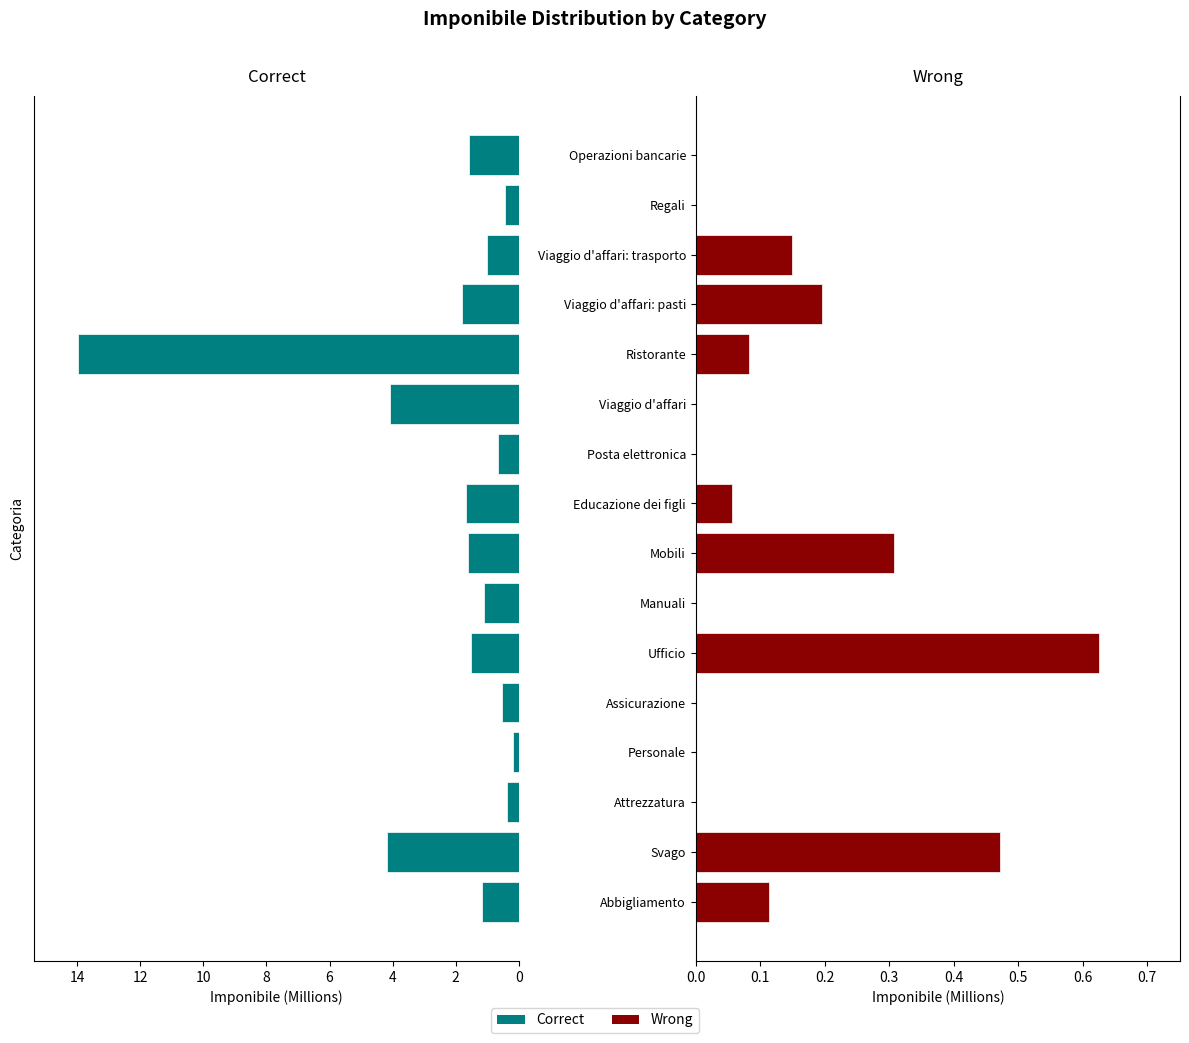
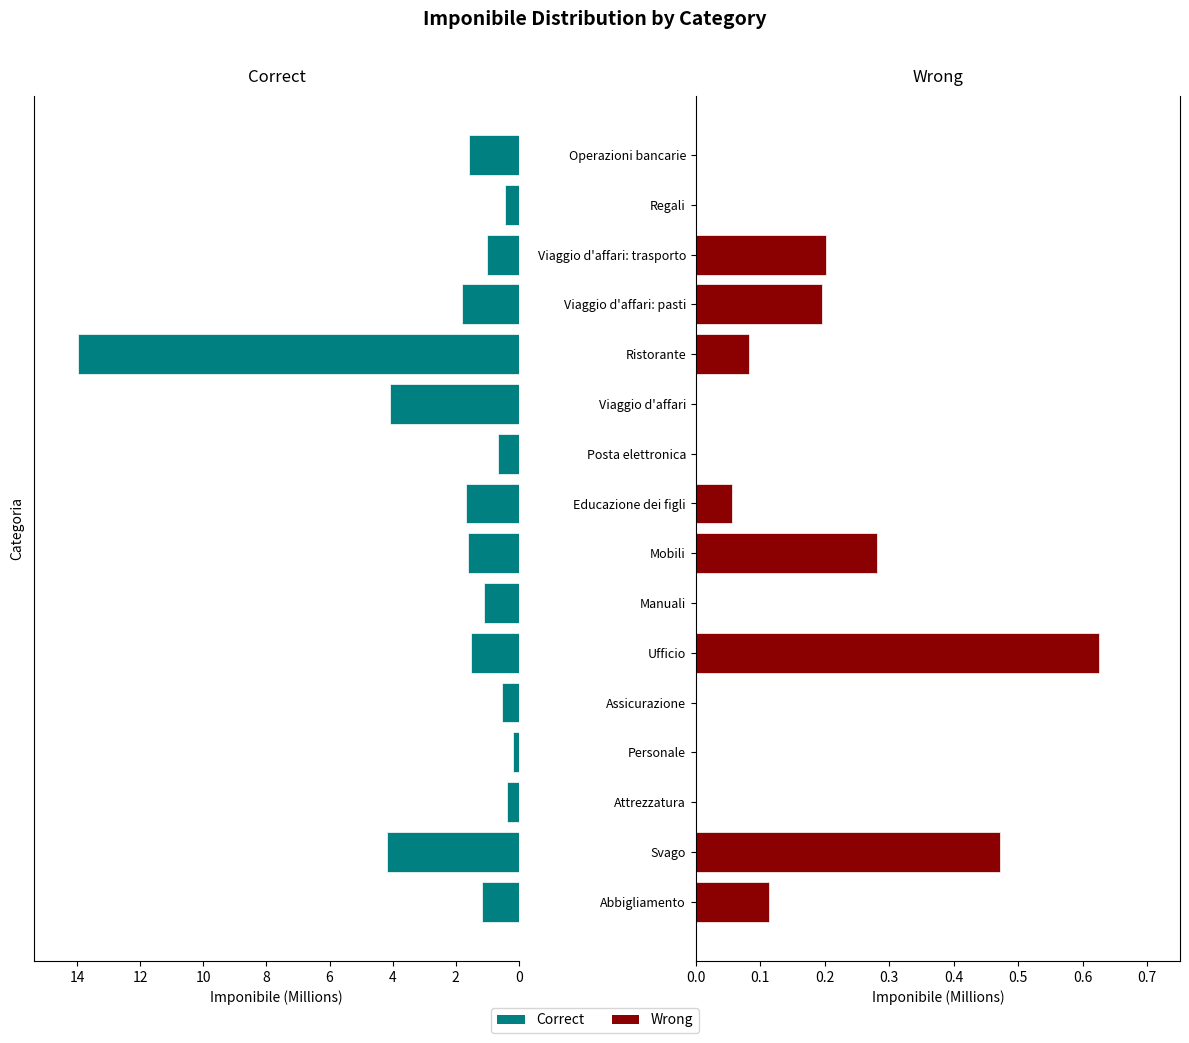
Wrong, Viaggio d'affari: trasporto: 0.15 -> 0.20
Wrong, Mobili: 0.31 -> 0.28
